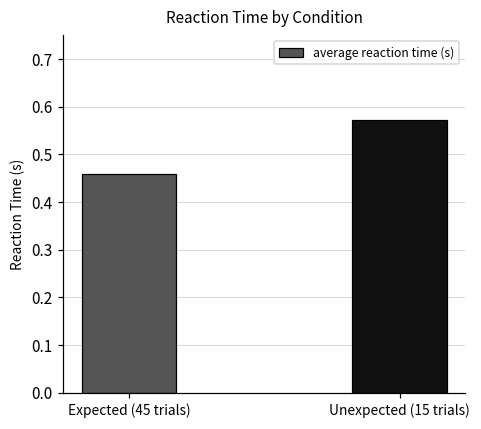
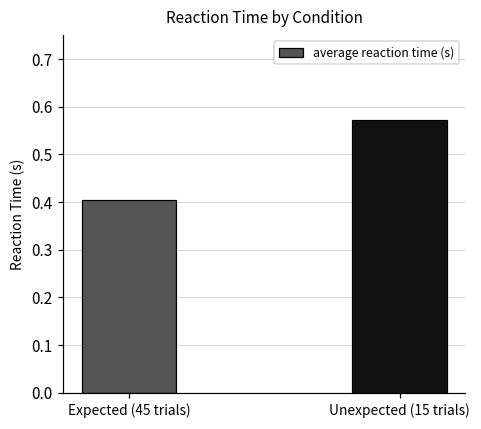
Expected (45 trials): 0.46 -> 0.40
